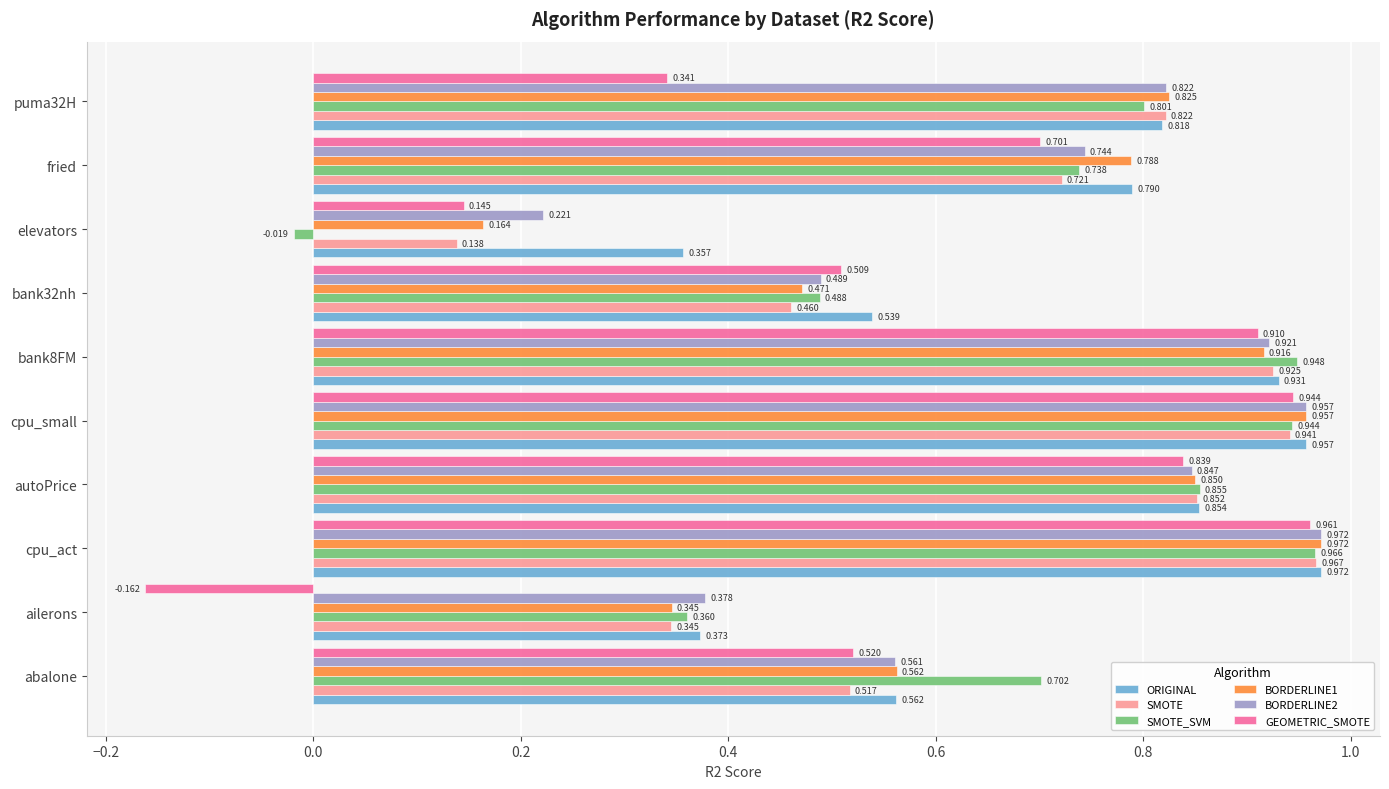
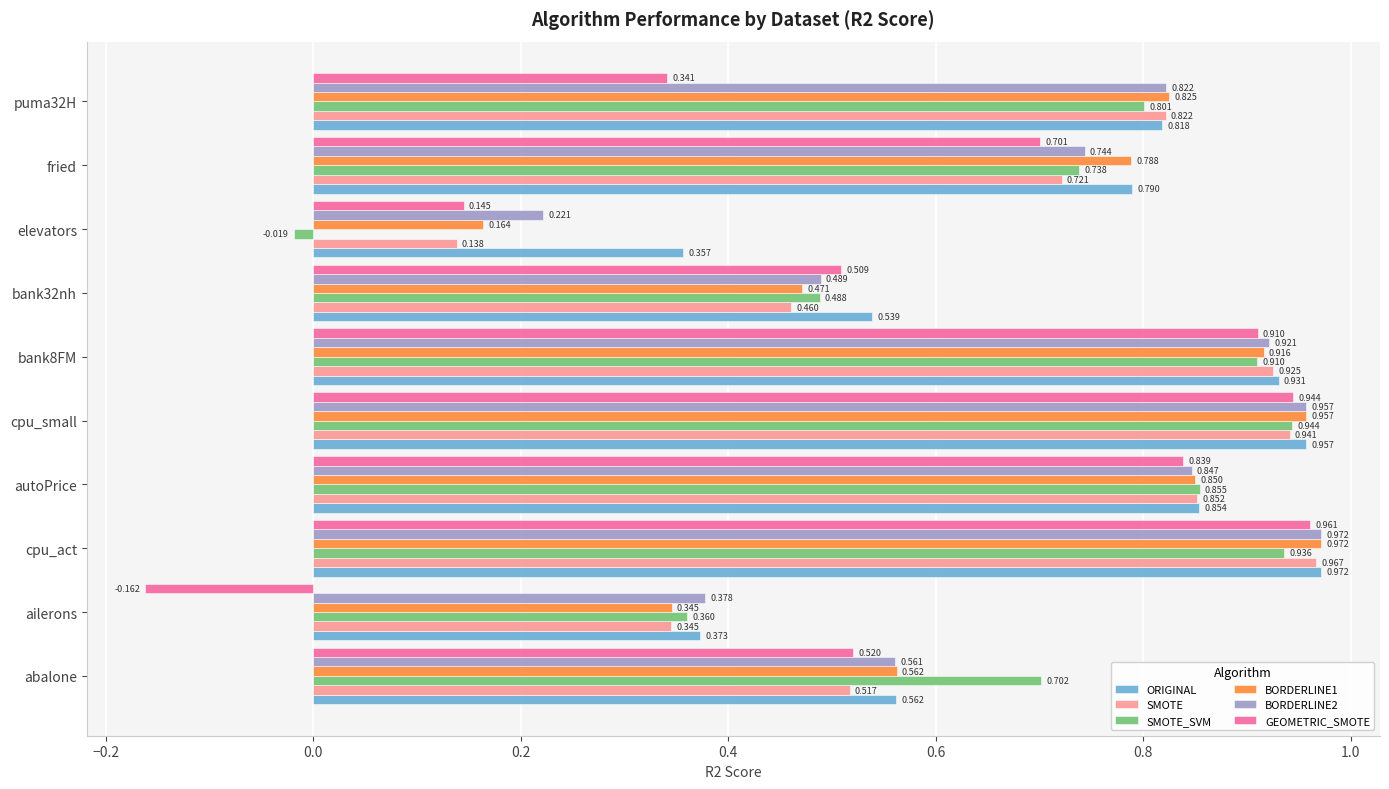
SMOTE_SVM, bank8FM: 0.948 -> 0.910
SMOTE_SVM, cpu_act: 0.966 -> 0.936
